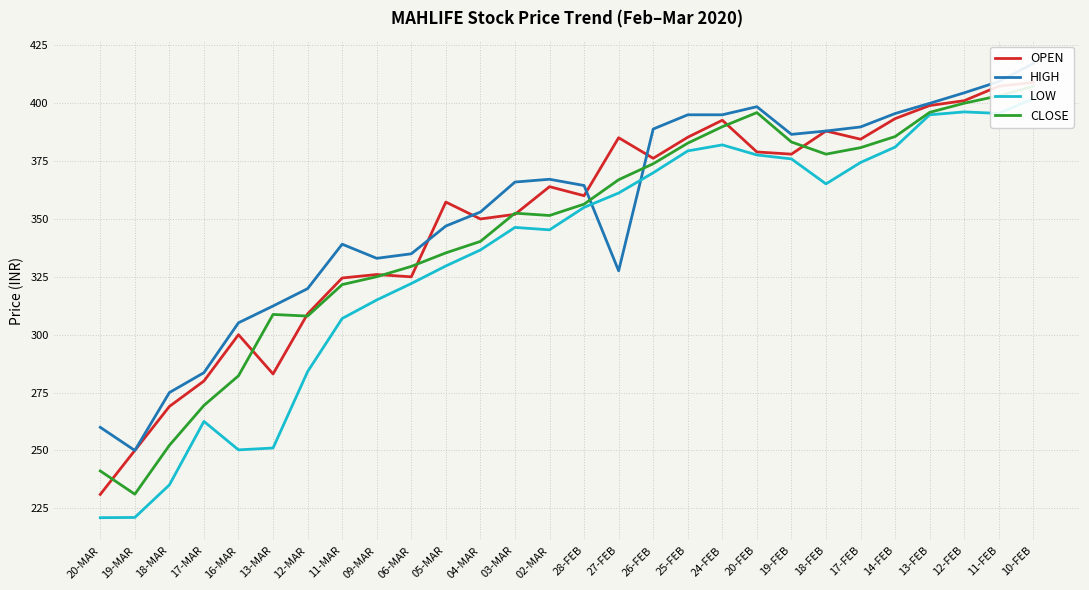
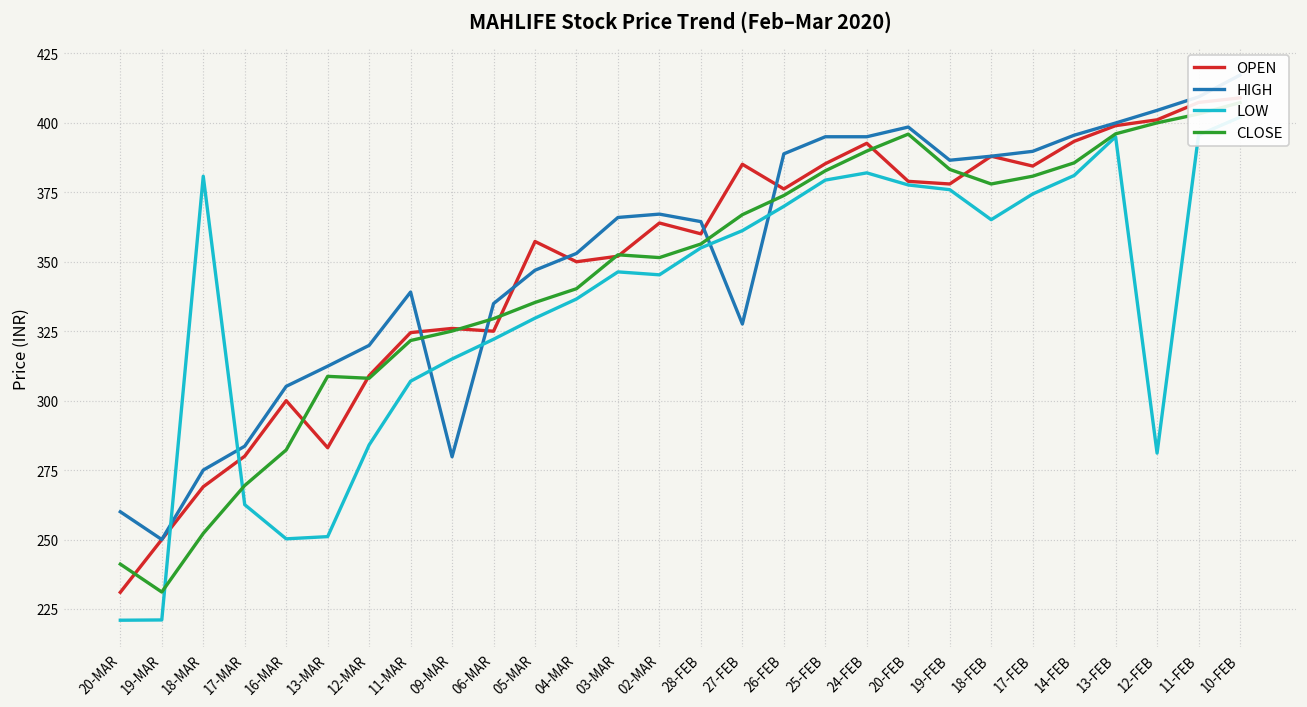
LOW, 18-MAR: 235 -> 381
HIGH, 09-MAR: 333 -> 280
LOW, 12-FEB: 396 -> 281
